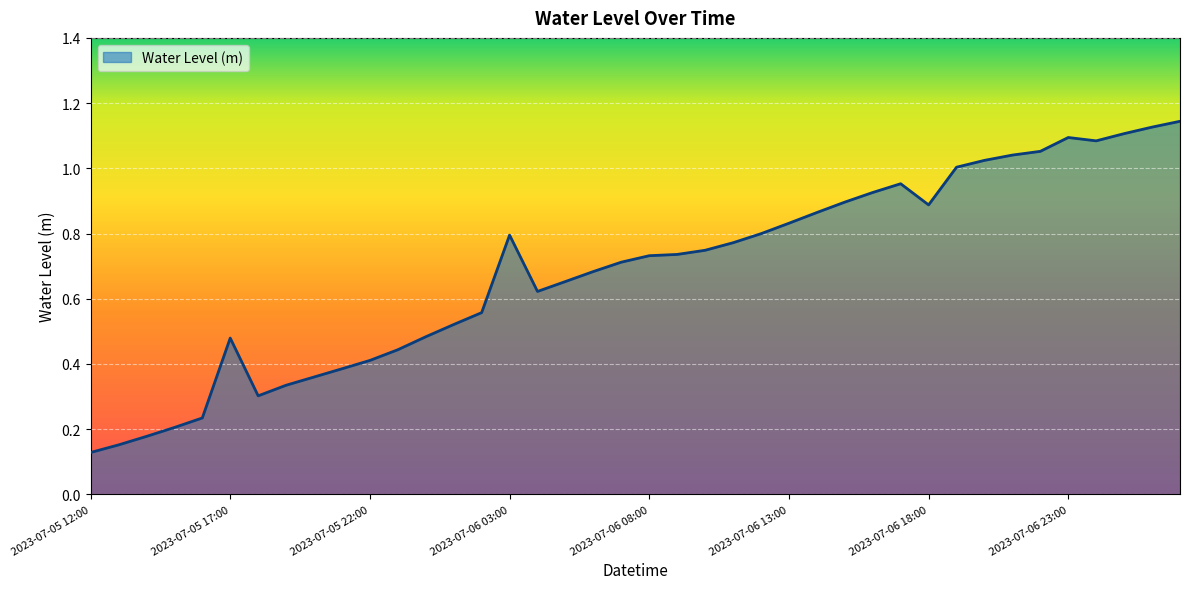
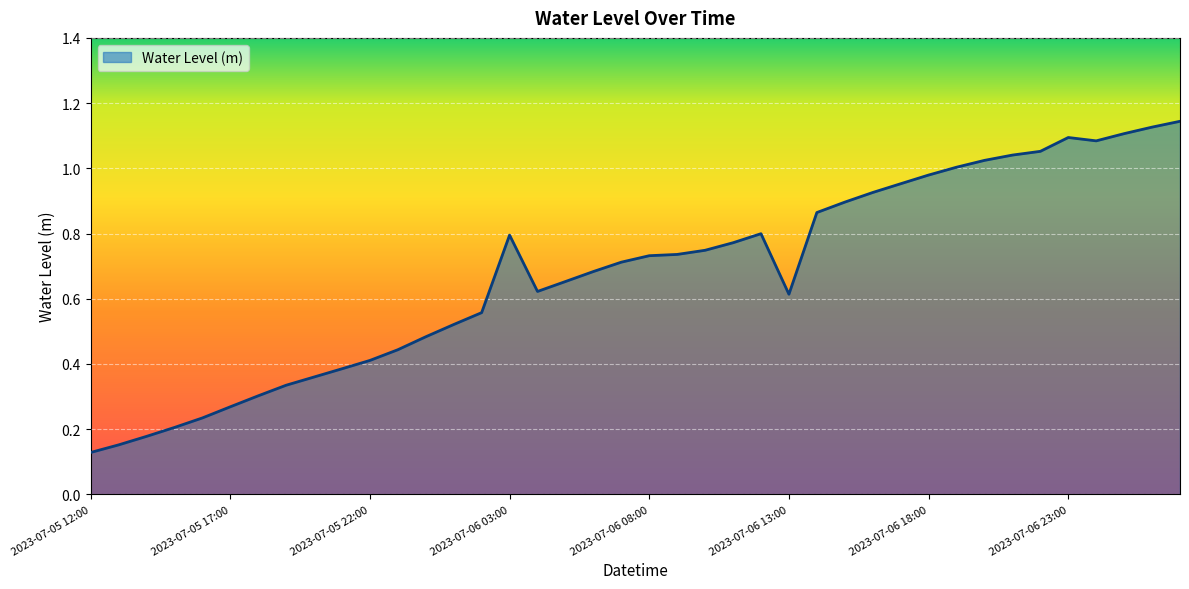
2023-07-05 17:00: 0.48 -> 0.27
2023-07-06 13:00: 0.83 -> 0.61
2023-07-06 18:00: 0.89 -> 0.98
